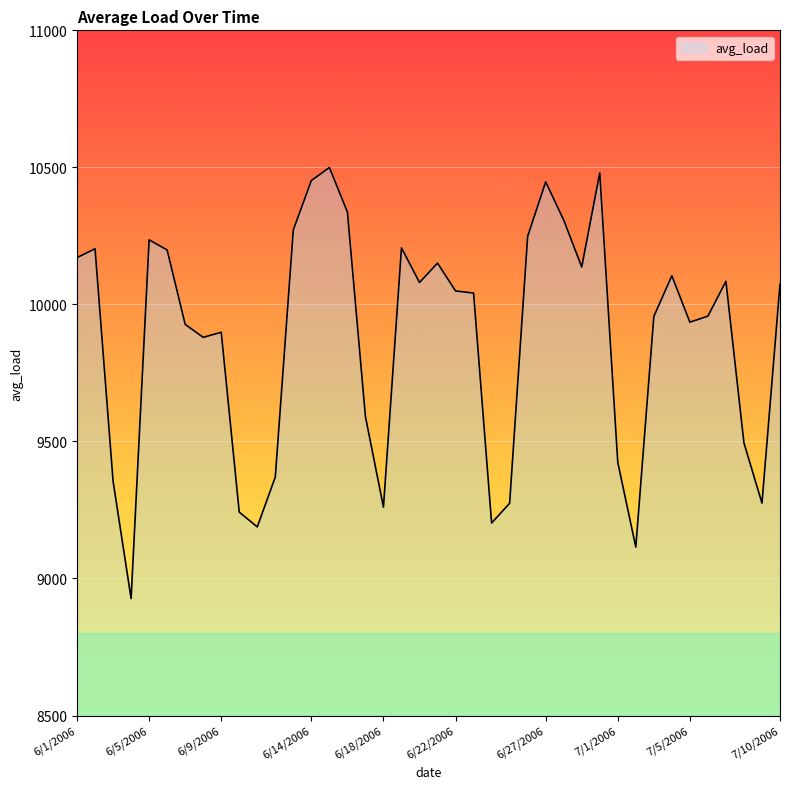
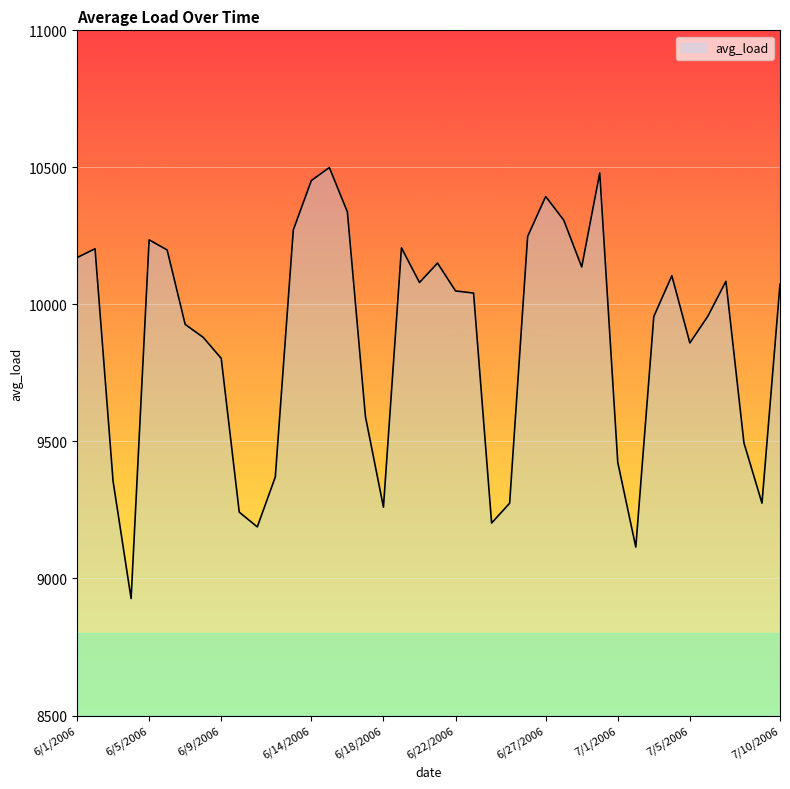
6/9/2006: 9900 -> 9800
6/27/2006: 10450 -> 10390
7/5/2006: 9940 -> 9860
